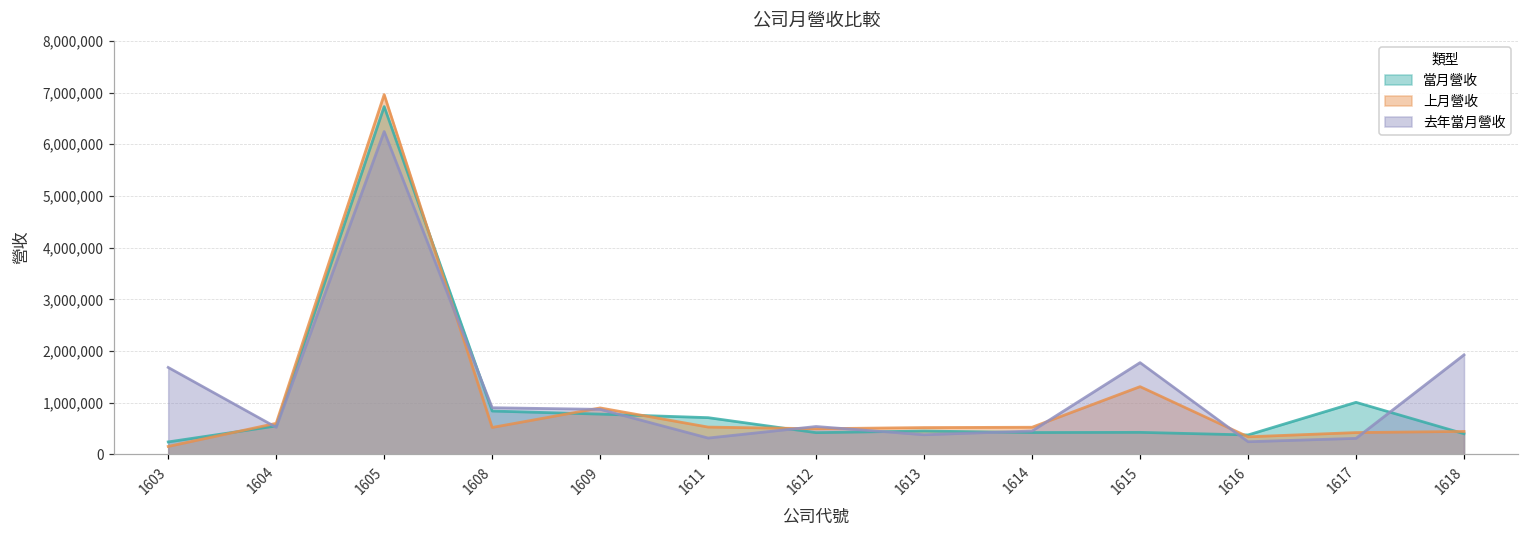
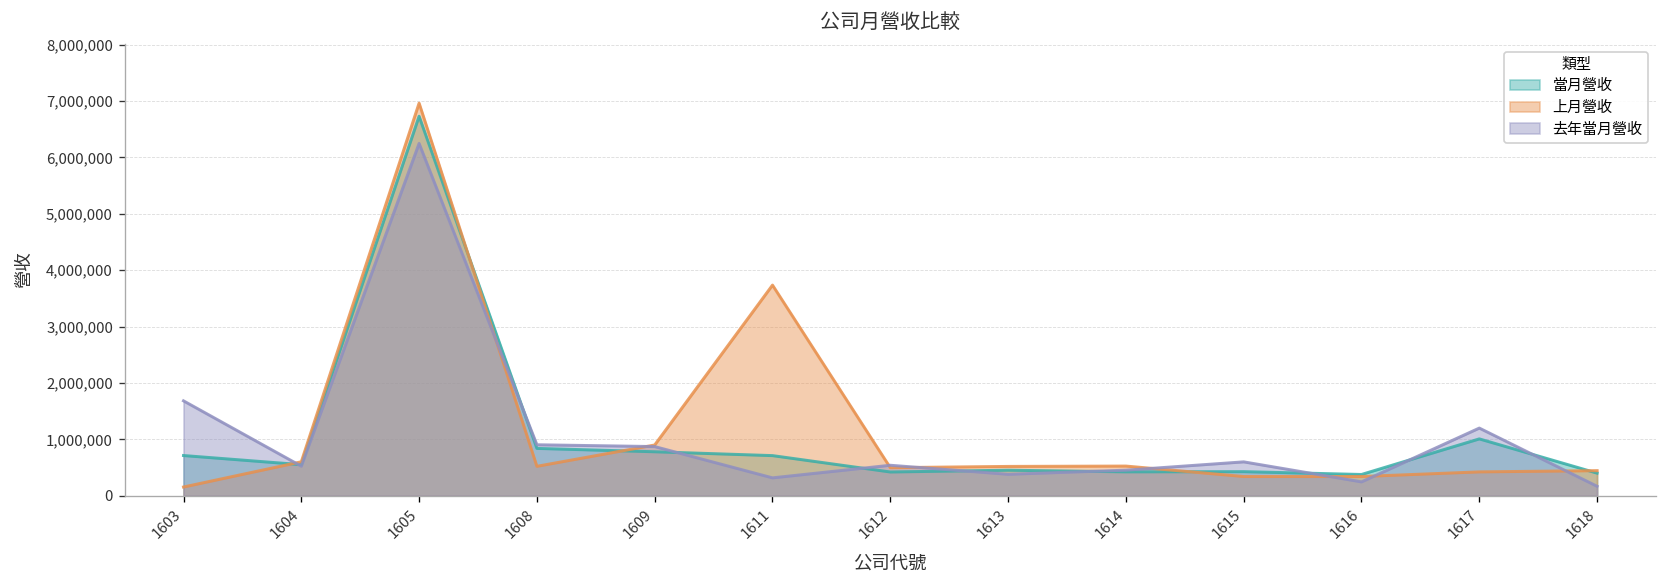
當月營收, 1603: 200,000 -> 700,000
上月營收, 1611: 500,000 -> 3,700,000
上月營收, 1615: 1,300,000 -> 300,000
去年當月營收, 1615: 1,800,000 -> 600,000
去年當月營收, 1617: 300,000 -> 1,200,000
去年當月營收, 1618: 1,900,000 -> 200,000
